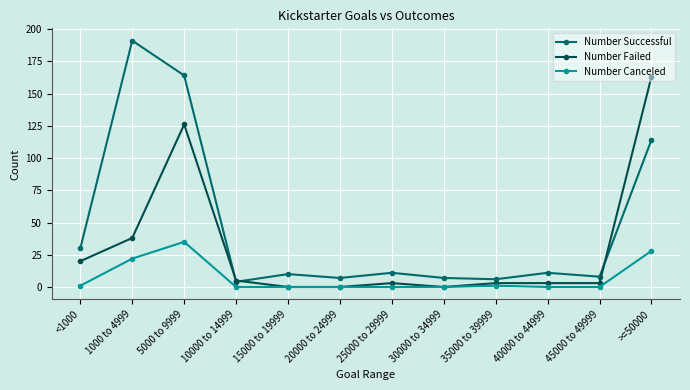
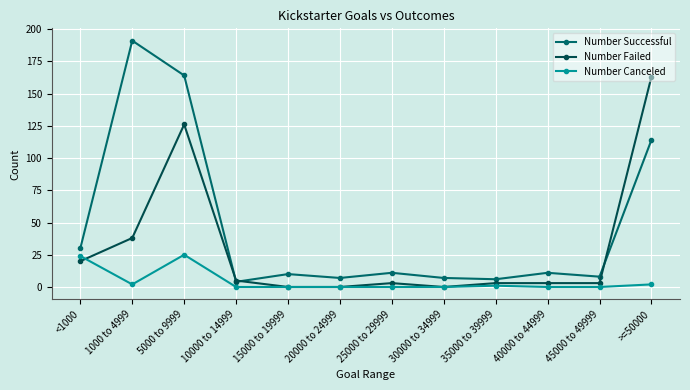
Number Canceled, <1000: 1 -> 24
Number Canceled, 1000 to 4999: 22 -> 2
Number Canceled, 5000 to 9999: 35 -> 25
Number Canceled, >=50000: 28 -> 2
